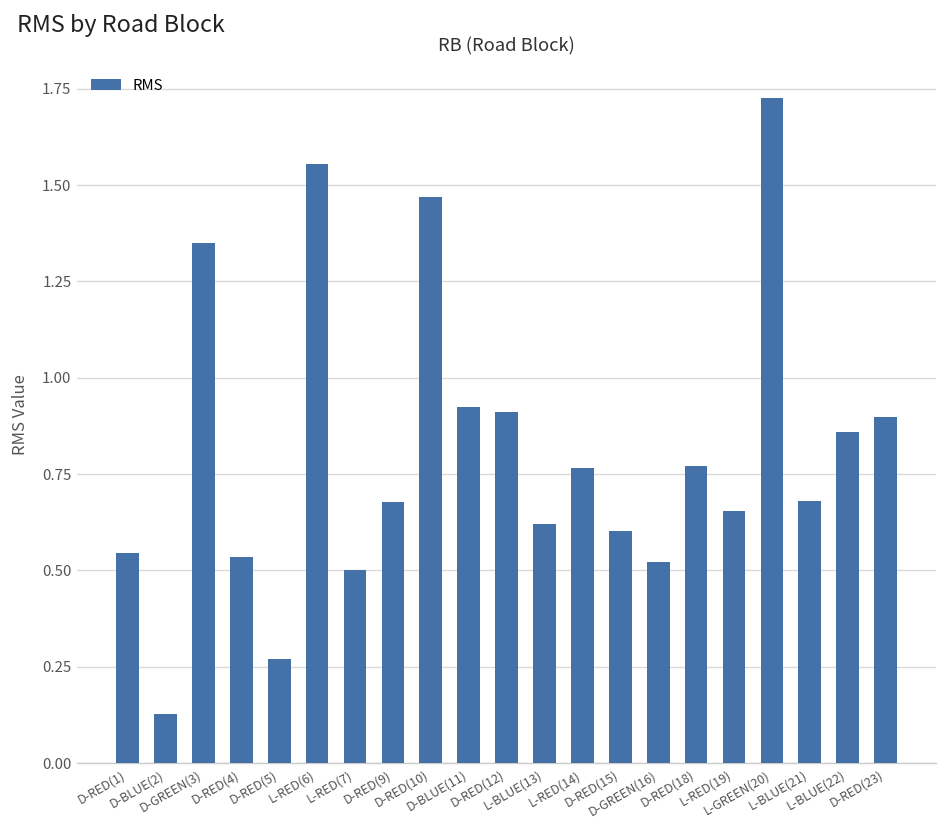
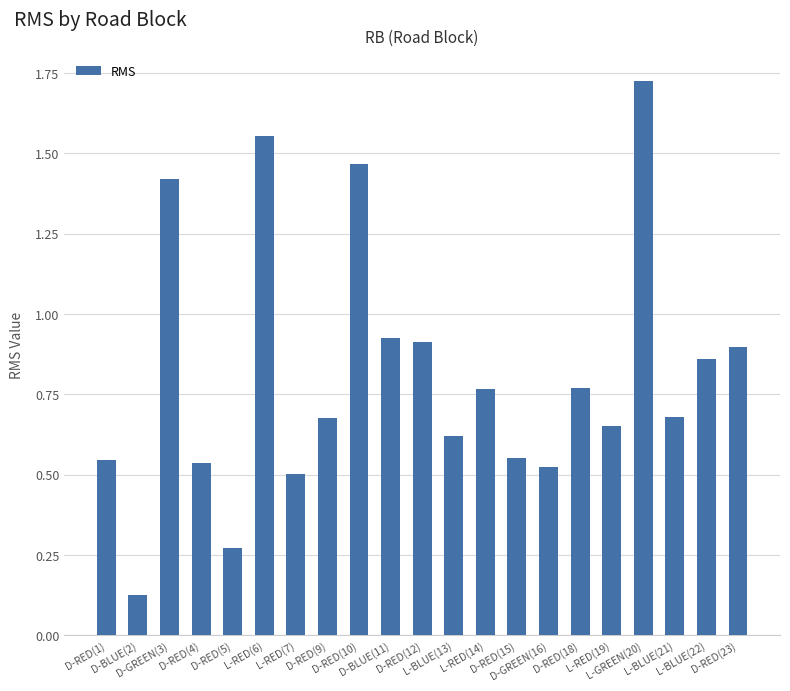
D-GREEN(3): 1.35 -> 1.42
D-RED(15): 0.60 -> 0.55
